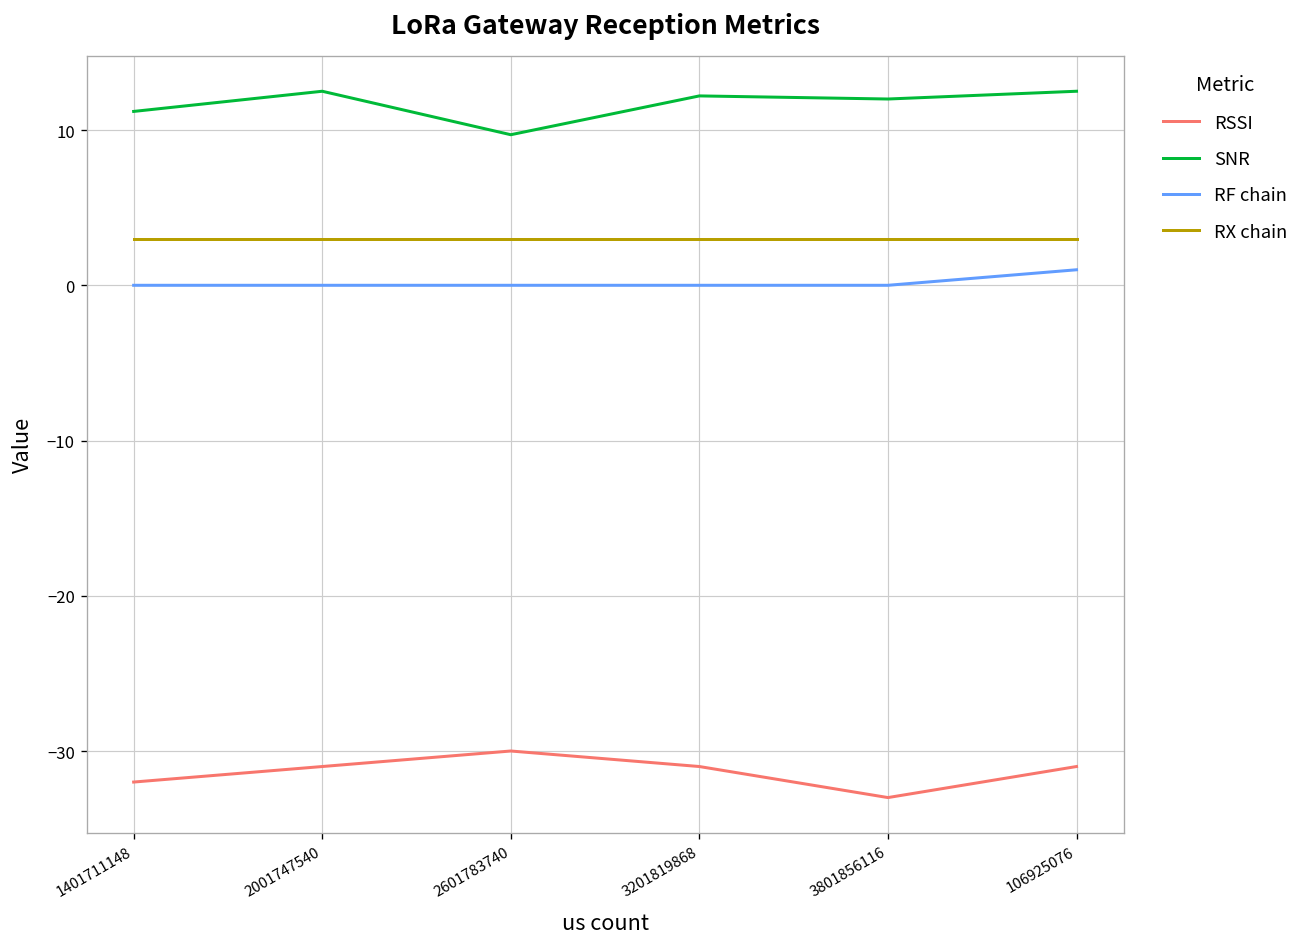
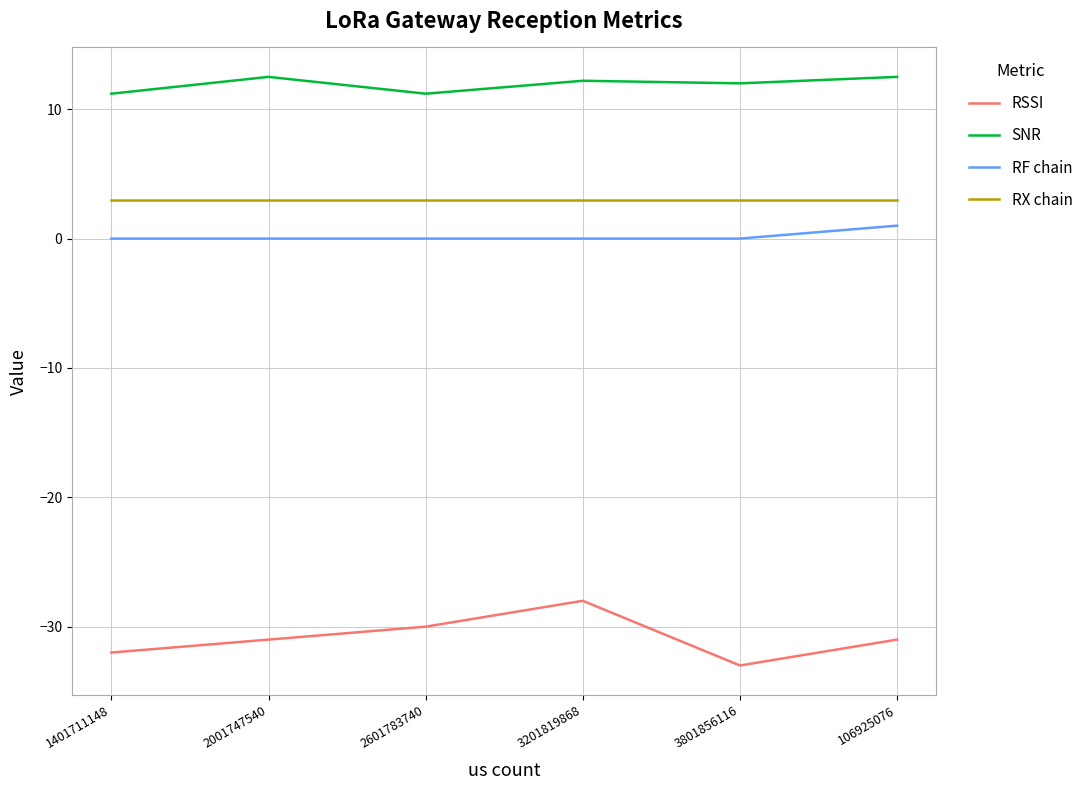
SNR, 2601783740: 9.7 -> 11.2
RSSI, 3201819868: -31 -> -28
